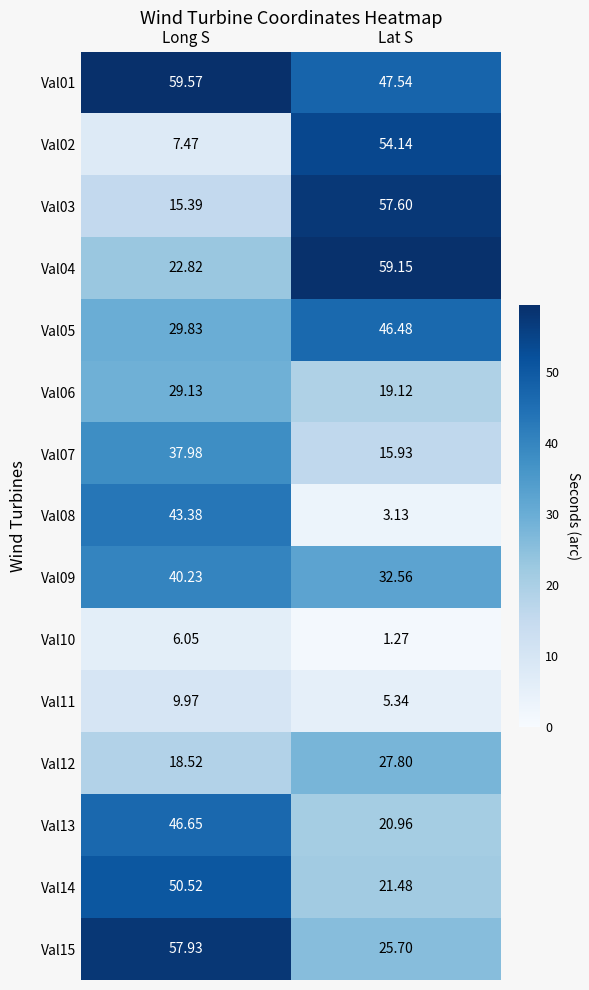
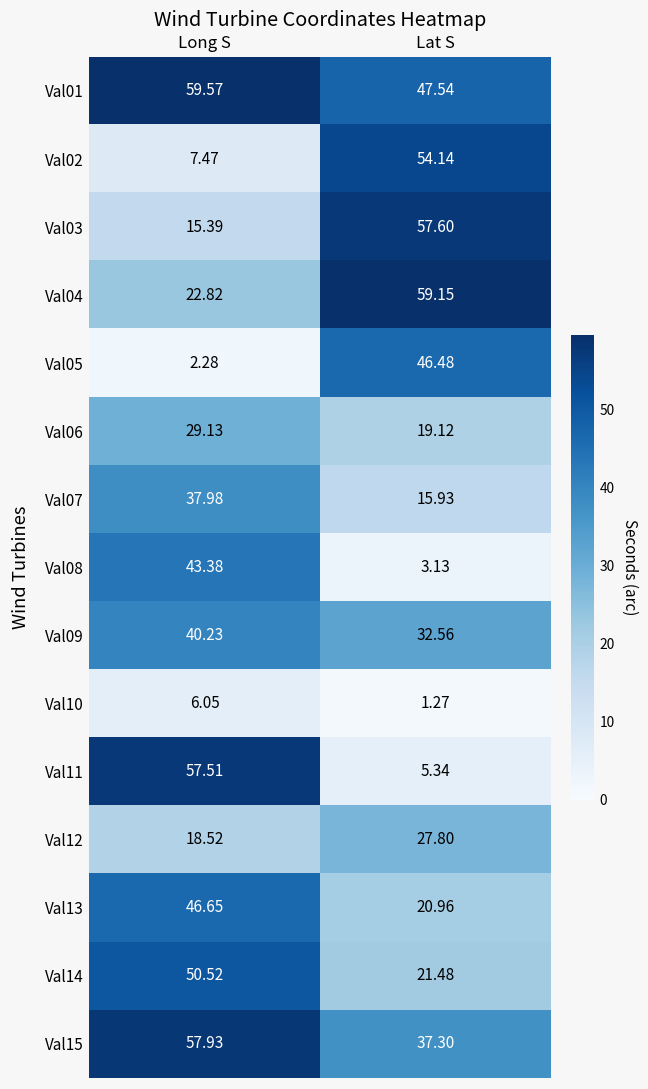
Val05, Long S: 29.83 -> 2.28
Val11, Long S: 9.97 -> 57.51
Val15, Lat S: 25.70 -> 37.30
